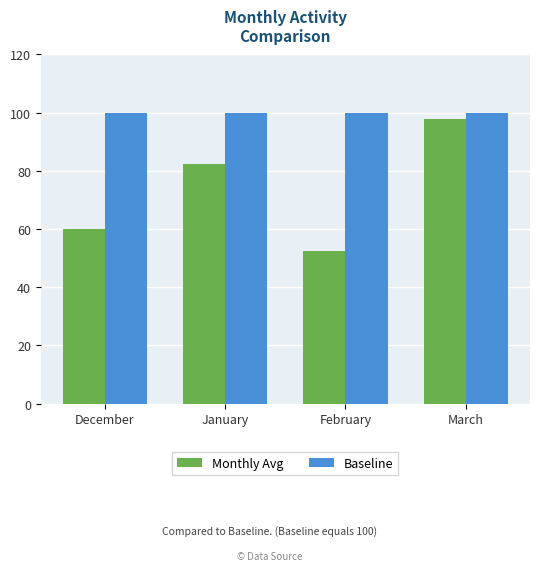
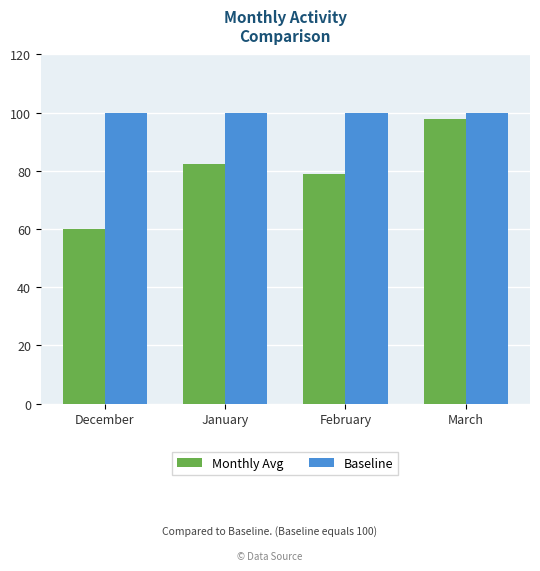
Monthly Avg, February: 52 -> 79
